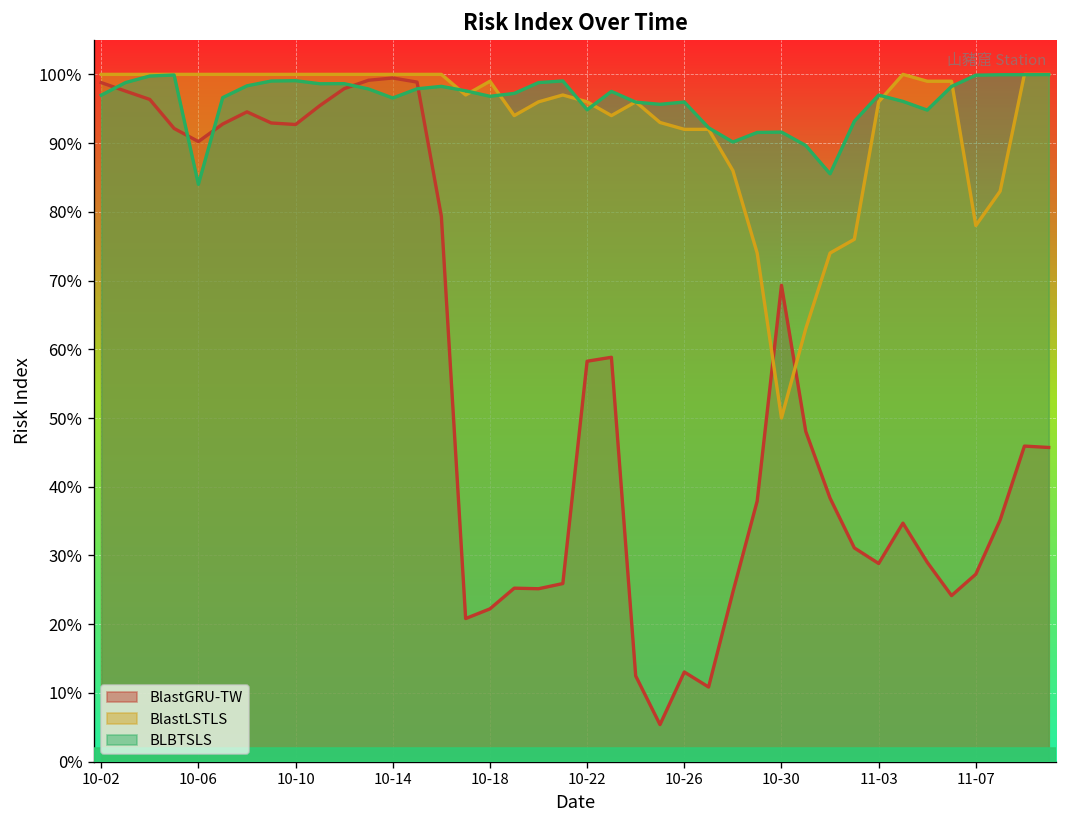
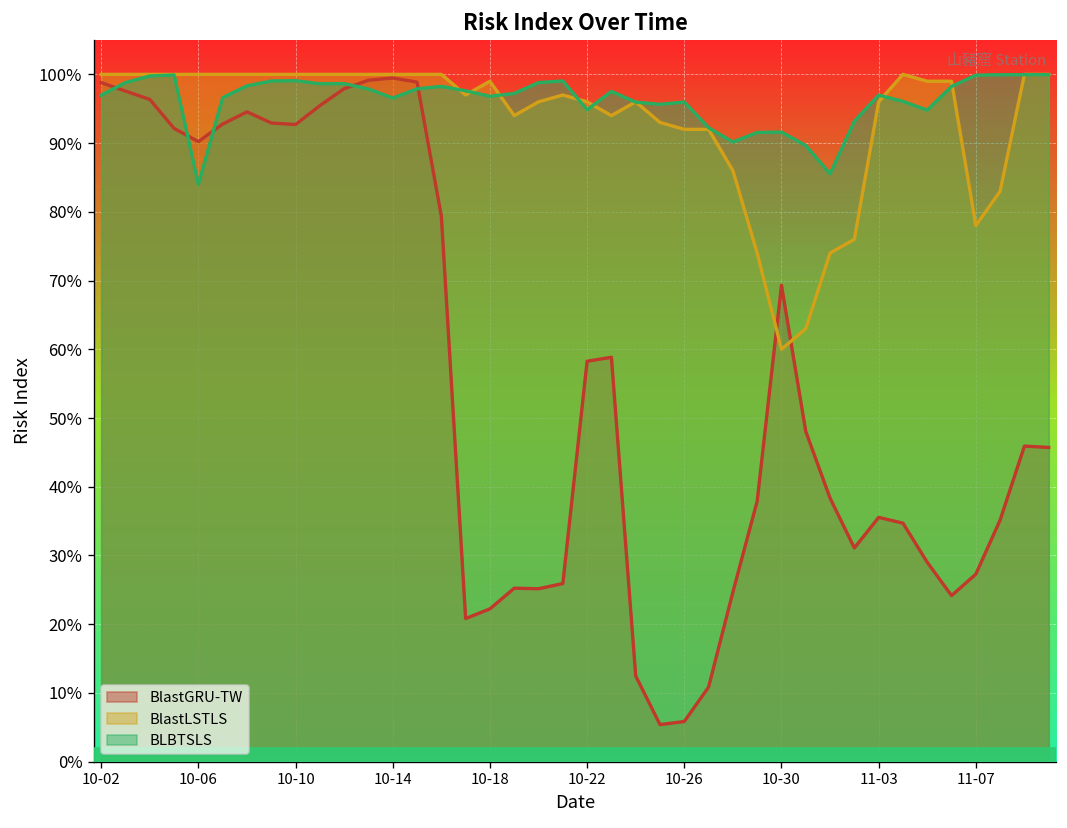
BlastGRU-TW, 10-26: 13% -> 6%
BlastLSTLS, 10-30: 50% -> 60%
BlastGRU-TW, 11-03: 29% -> 36%
